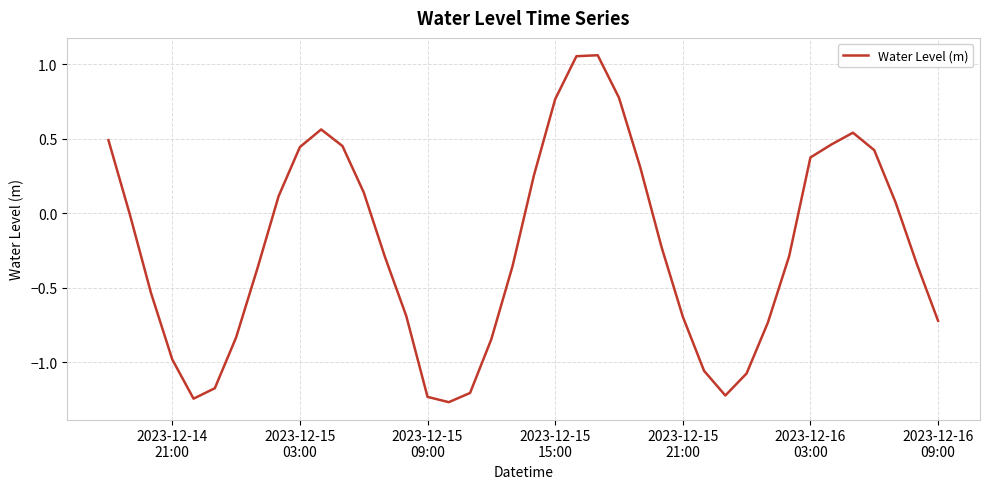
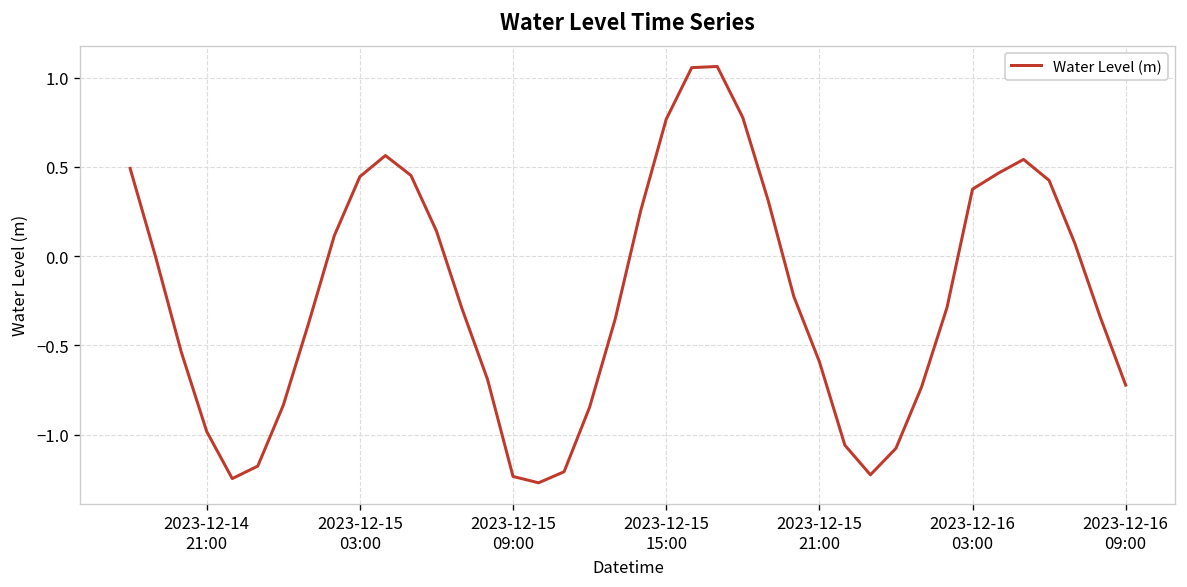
2023-12-15 21:00: -0.69 -> -0.59
